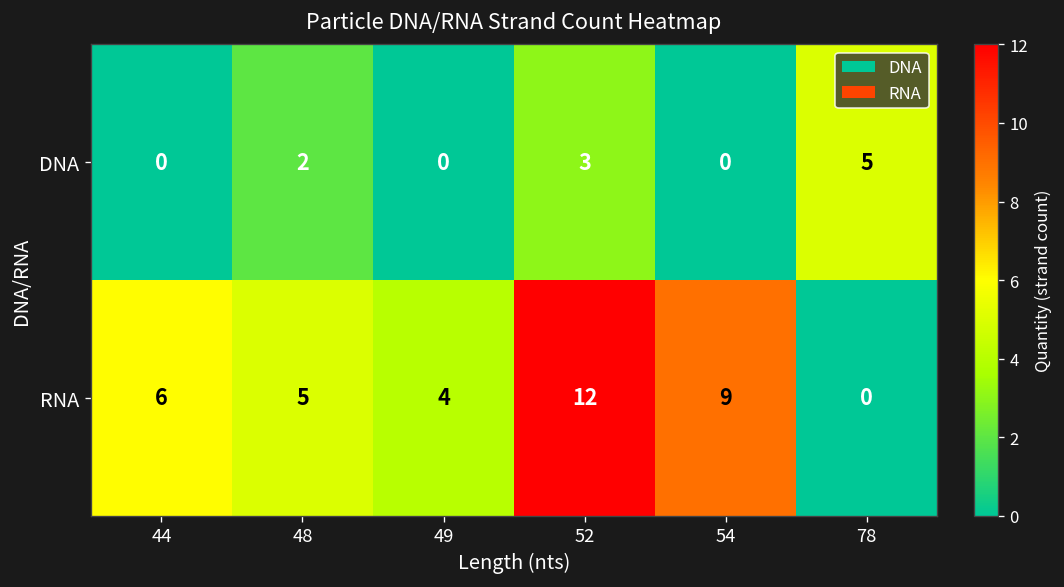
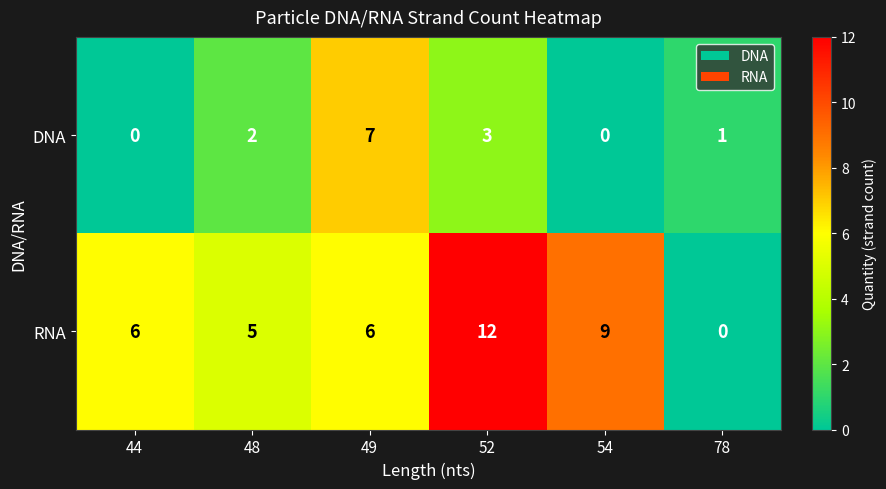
DNA, 49: 0 -> 7
DNA, 78: 5 -> 1
RNA, 49: 4 -> 6
